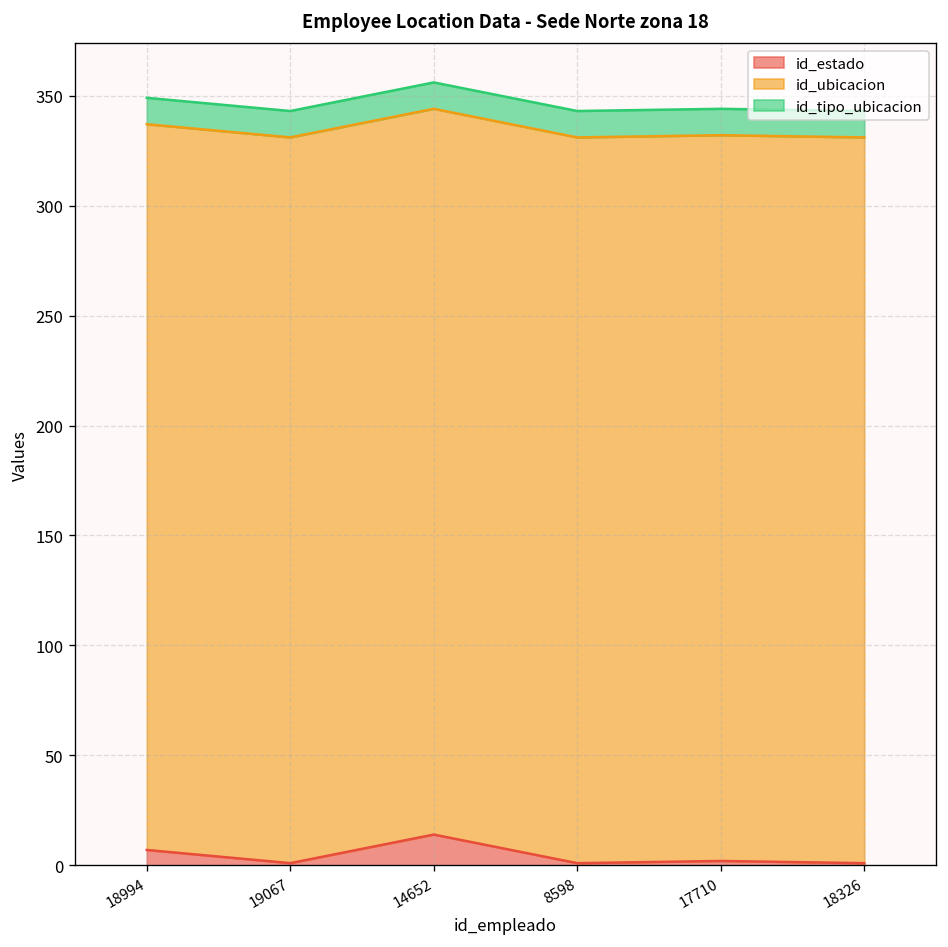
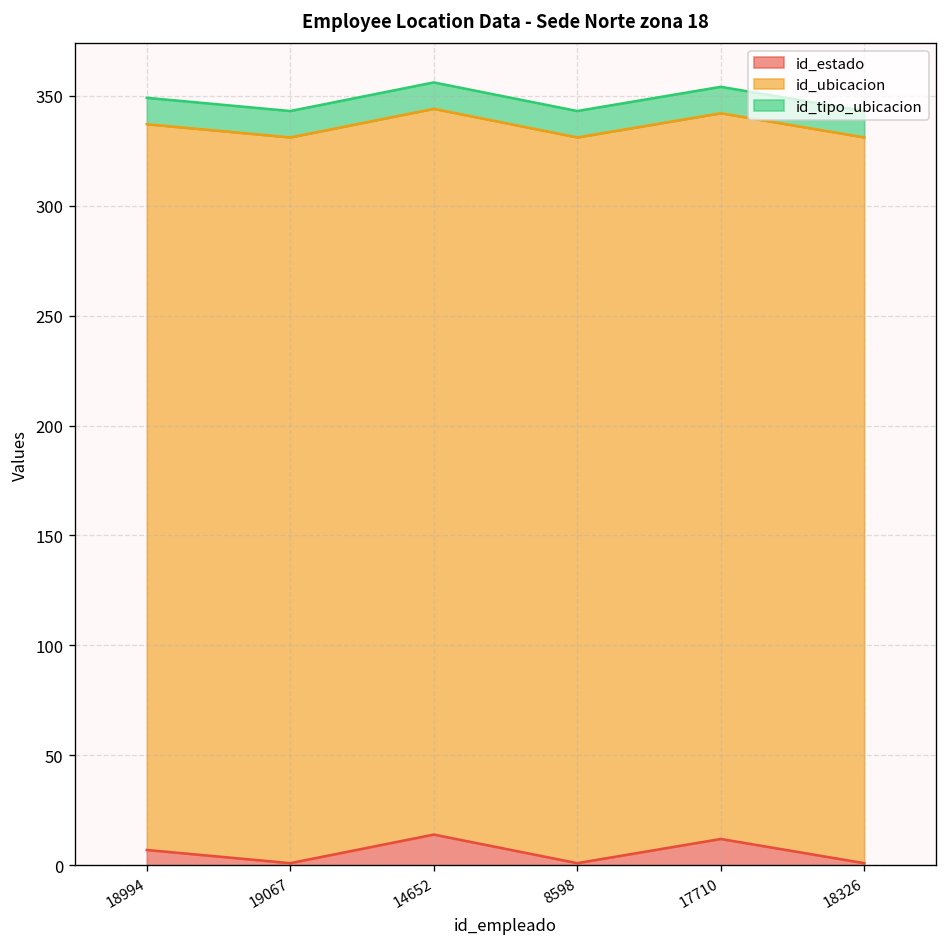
id_estado, 17710: 2 -> 12
